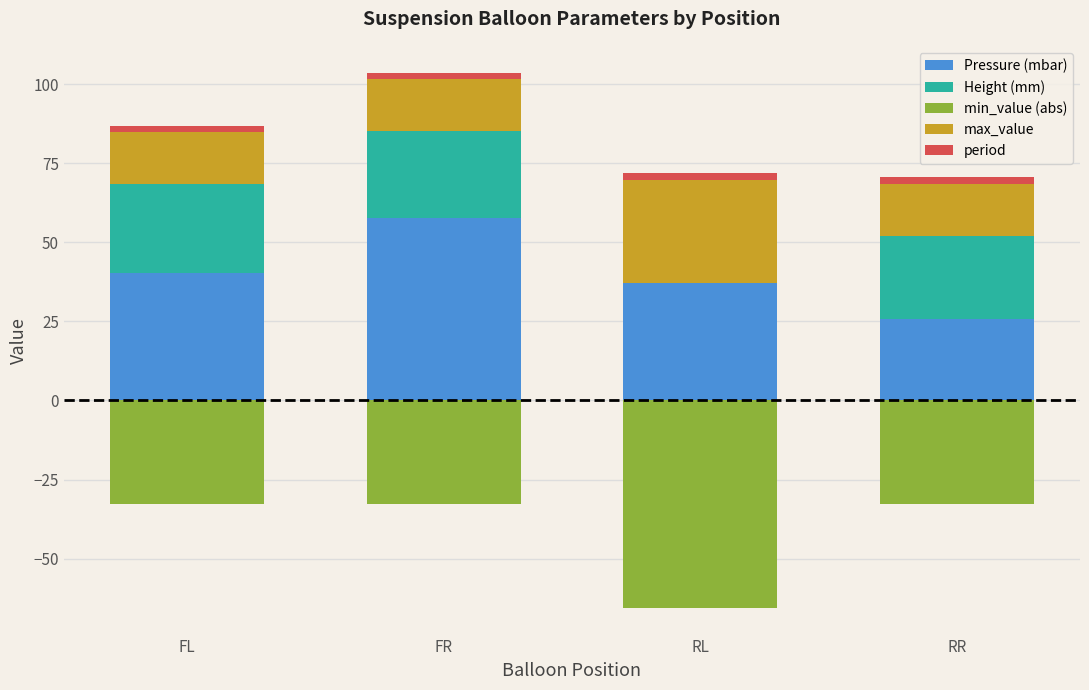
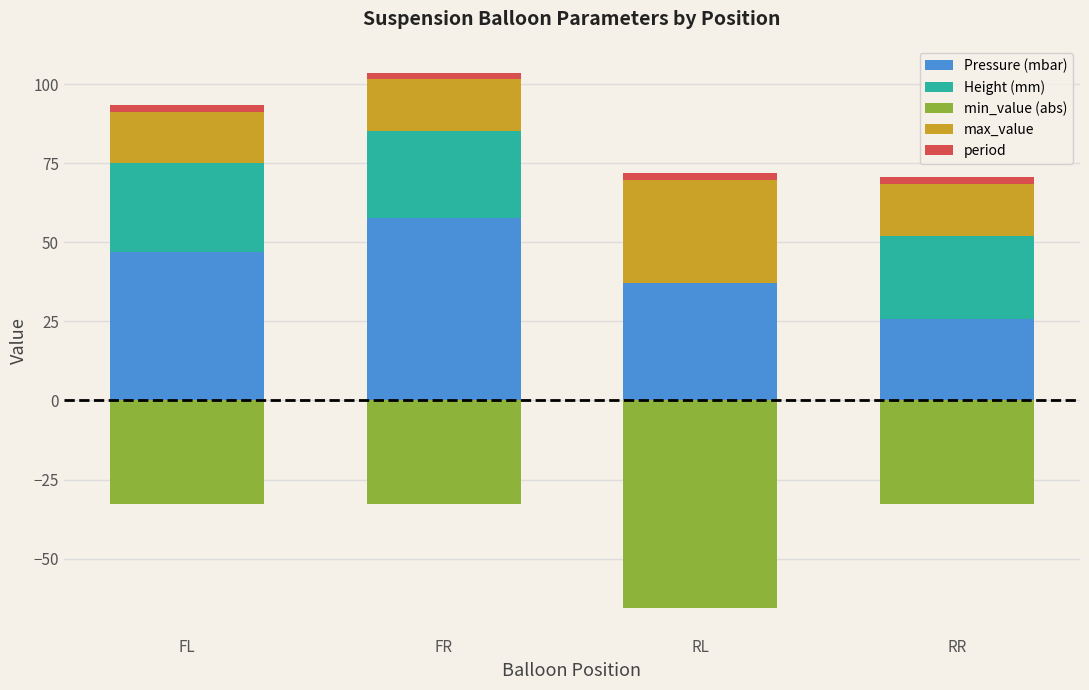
Pressure (mbar), FL: 40 -> 47
